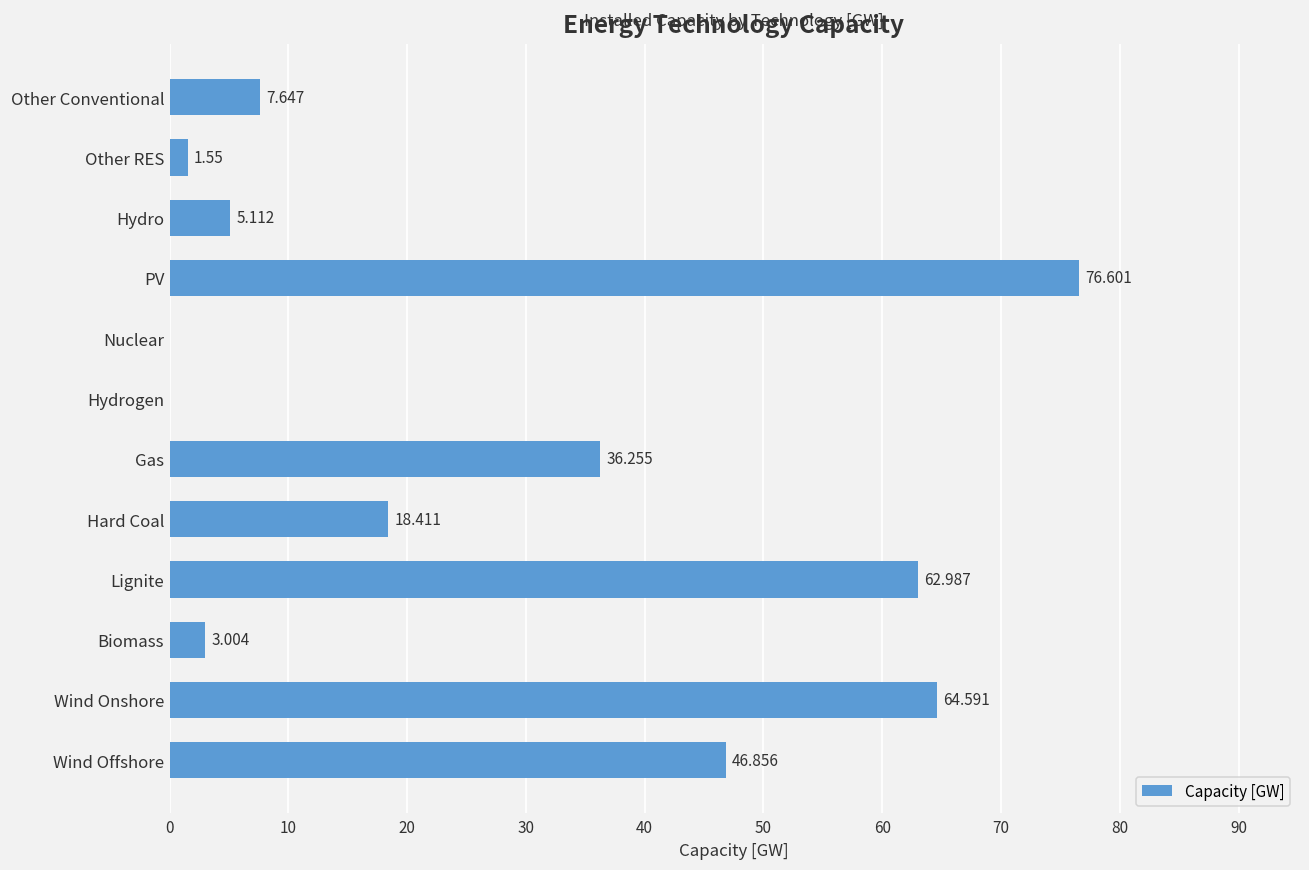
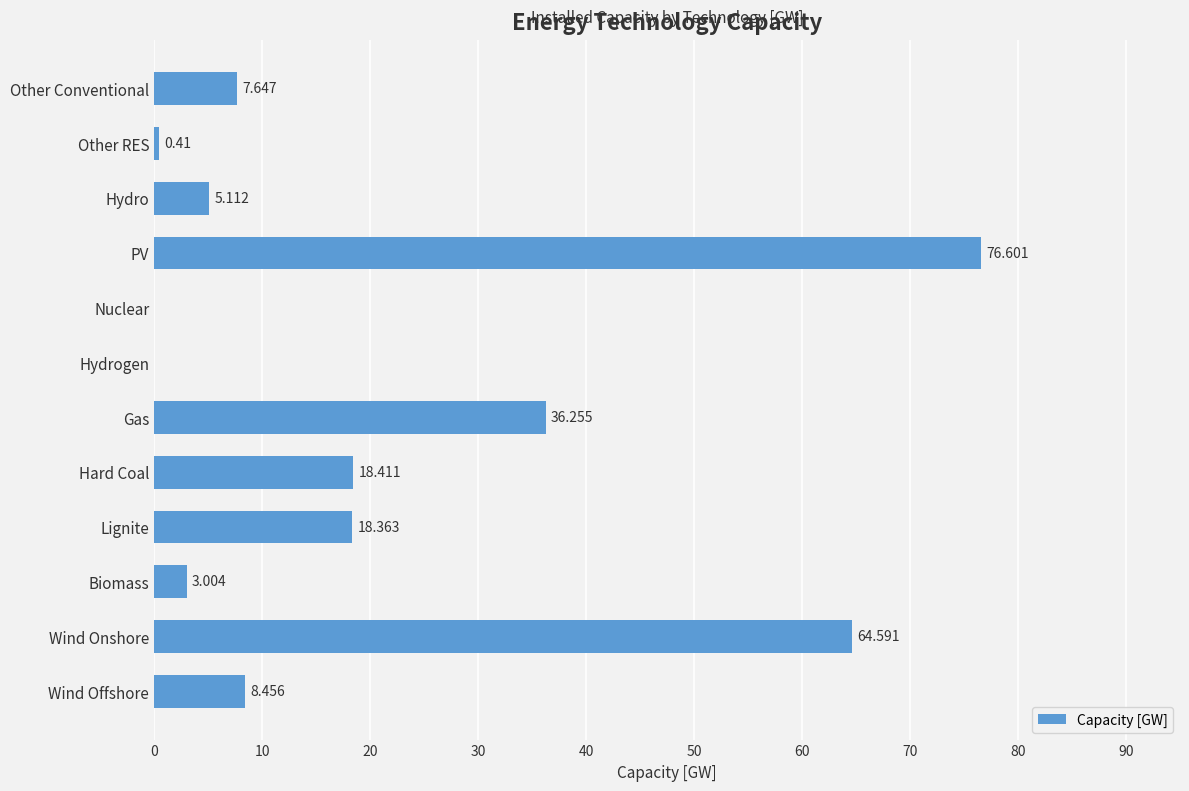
Other RES: 1.55 -> 0.41
Lignite: 62.987 -> 18.363
Wind Offshore: 46.856 -> 8.456
